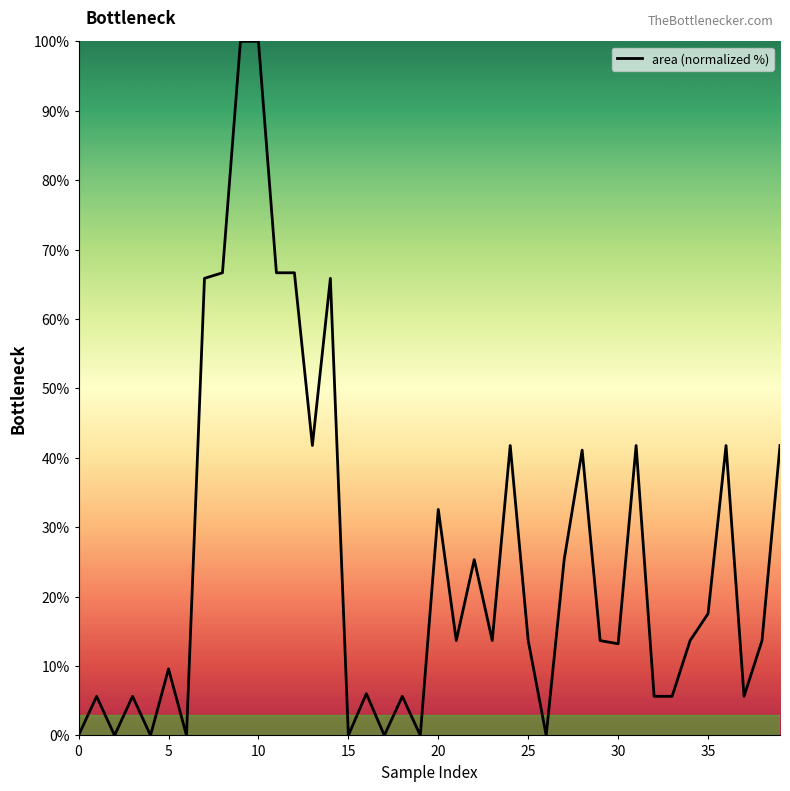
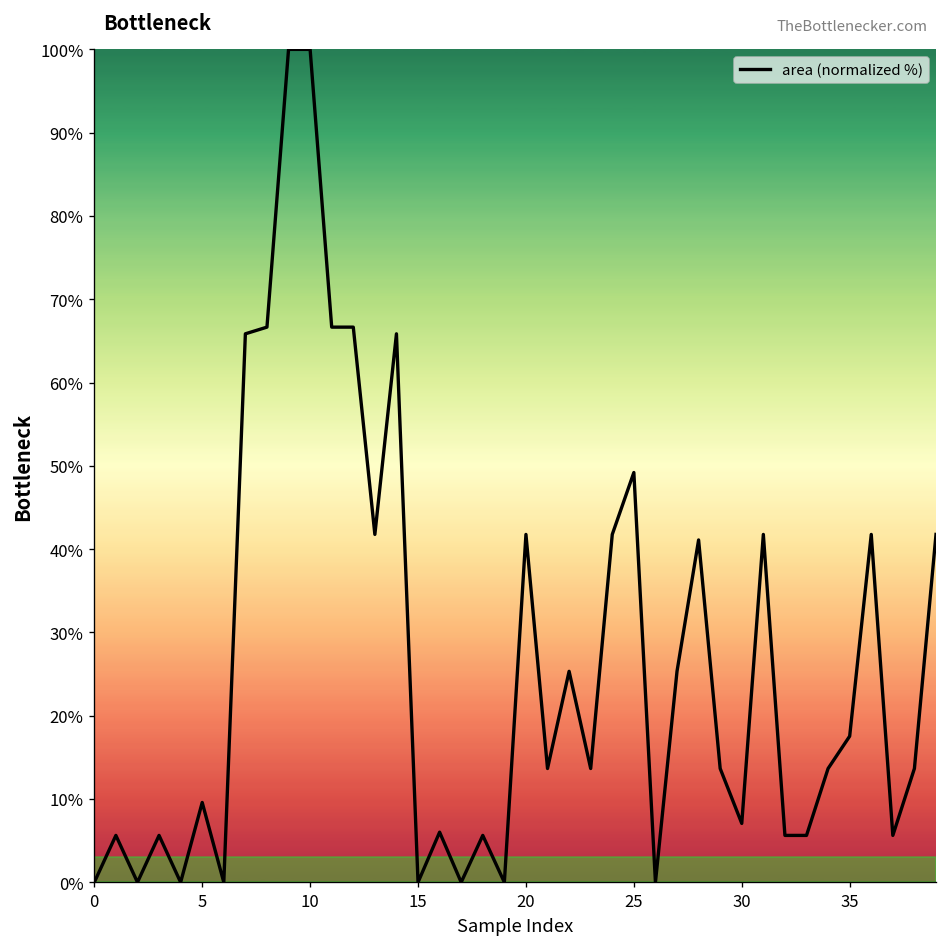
20: 33% -> 42%
25: 14% -> 49%
30: 13% -> 7%
